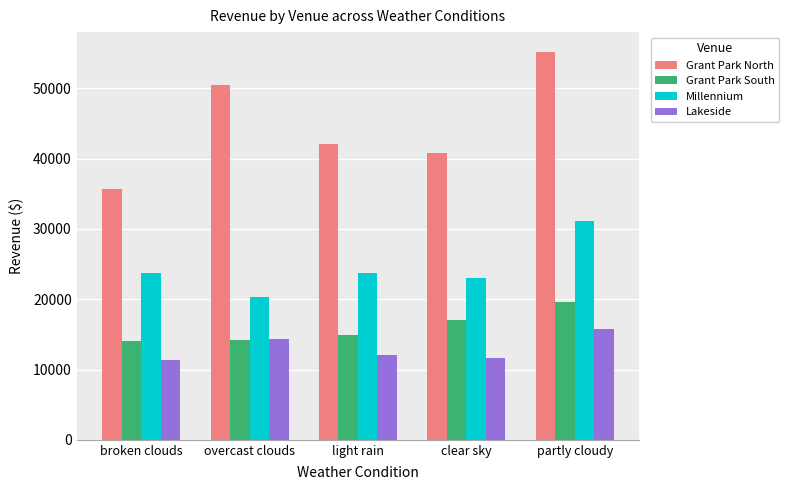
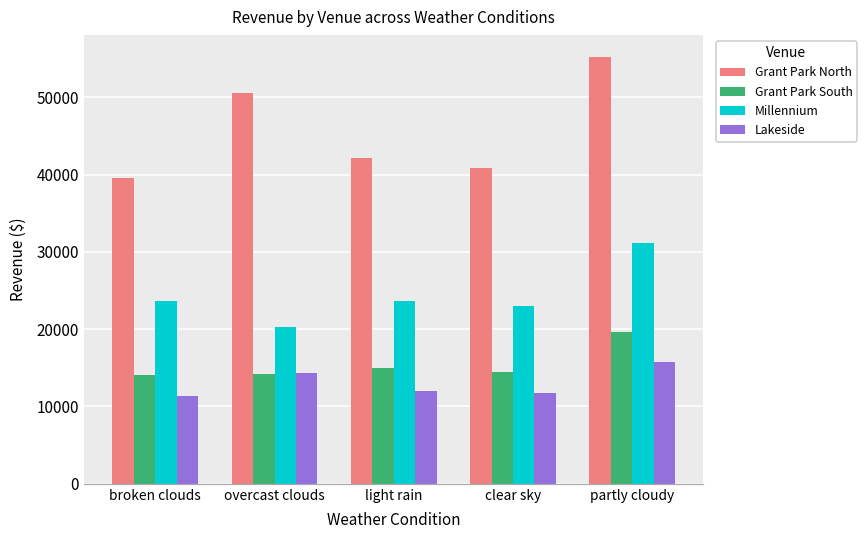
Grant Park North, broken clouds: 36000 -> 40000
Grant Park South, clear sky: 17000 -> 15000
